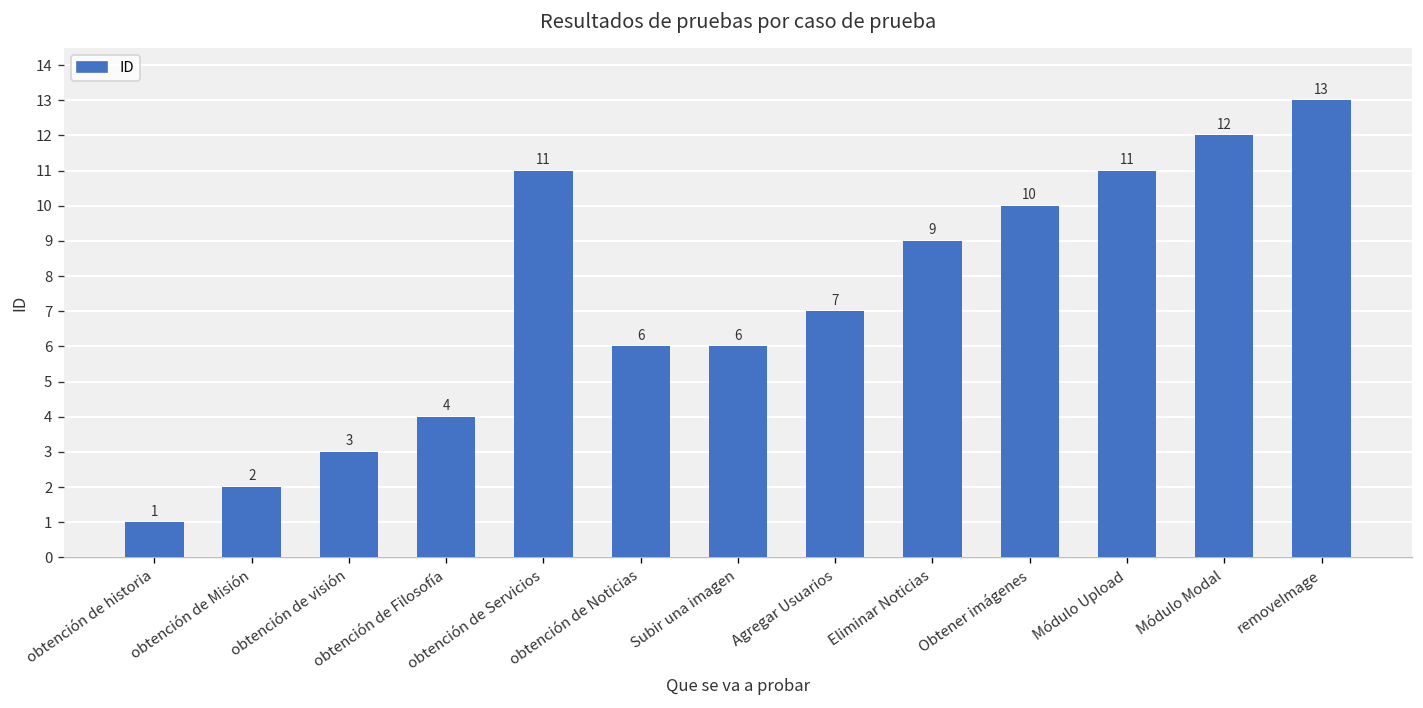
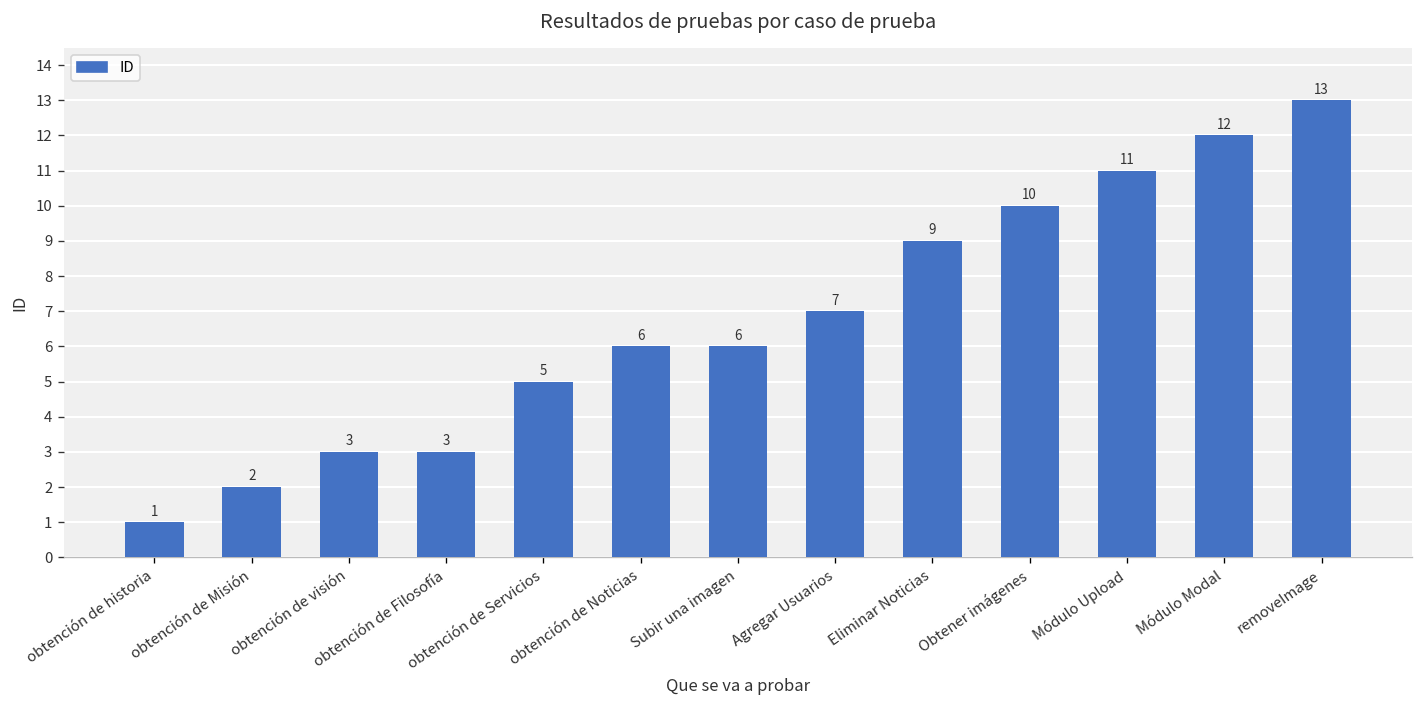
obtención de Filosofía: 4 -> 3
obtención de Servicios: 11 -> 5
